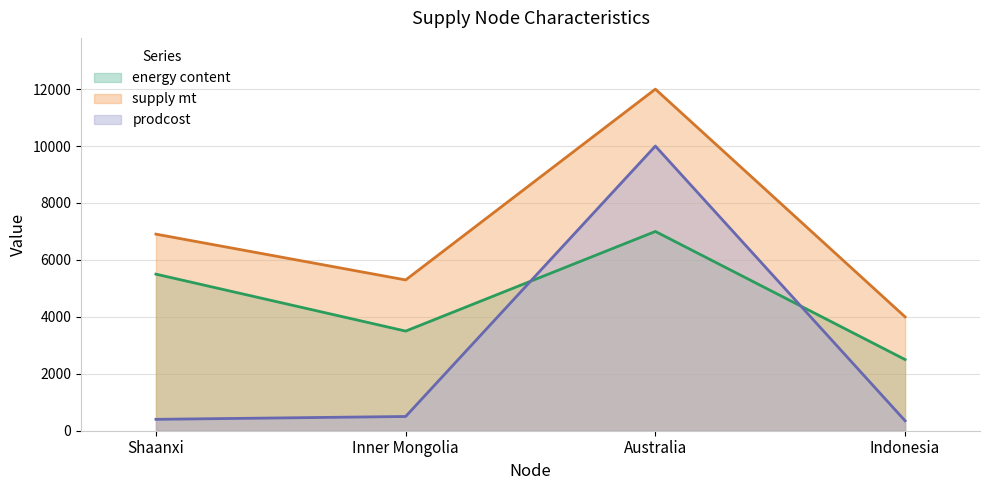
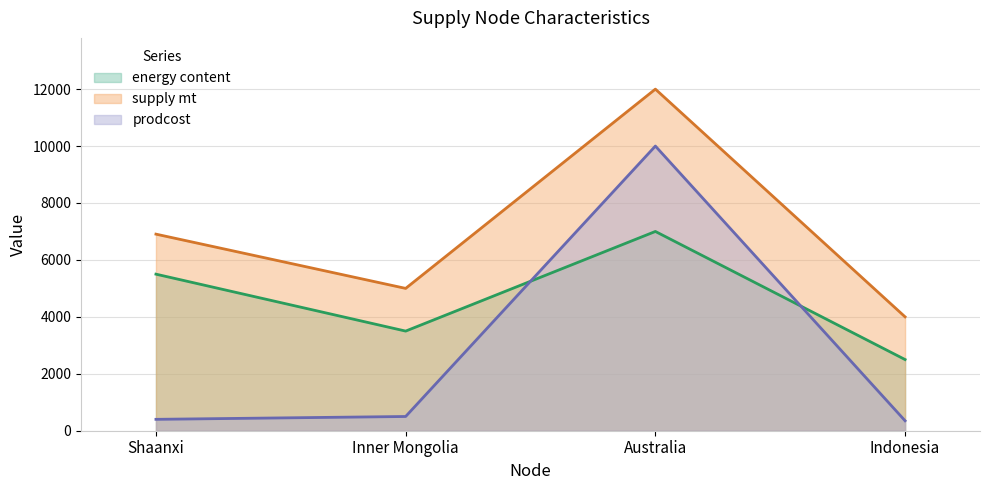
supply mt, Inner Mongolia: 5300 -> 5000
